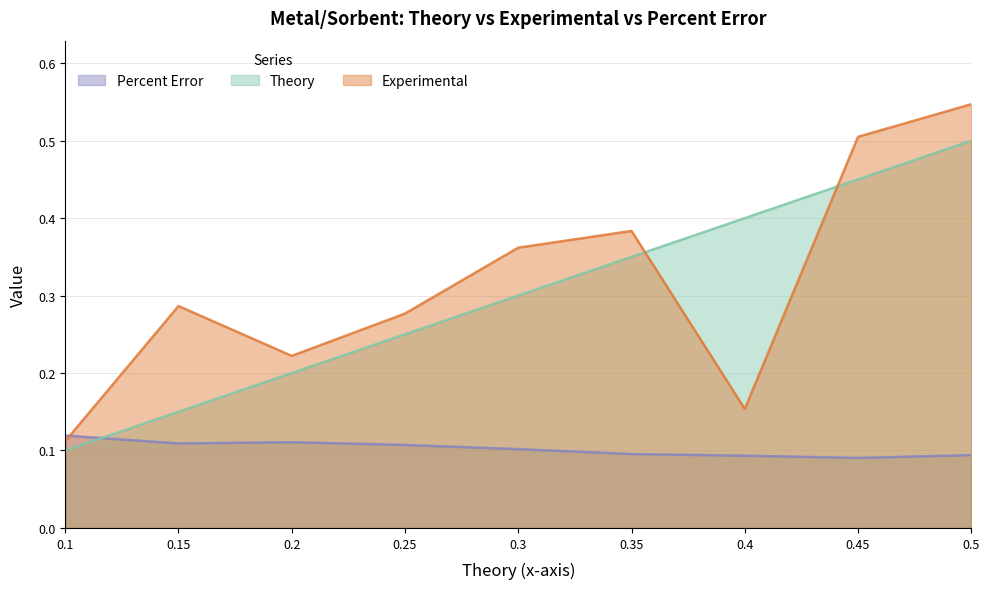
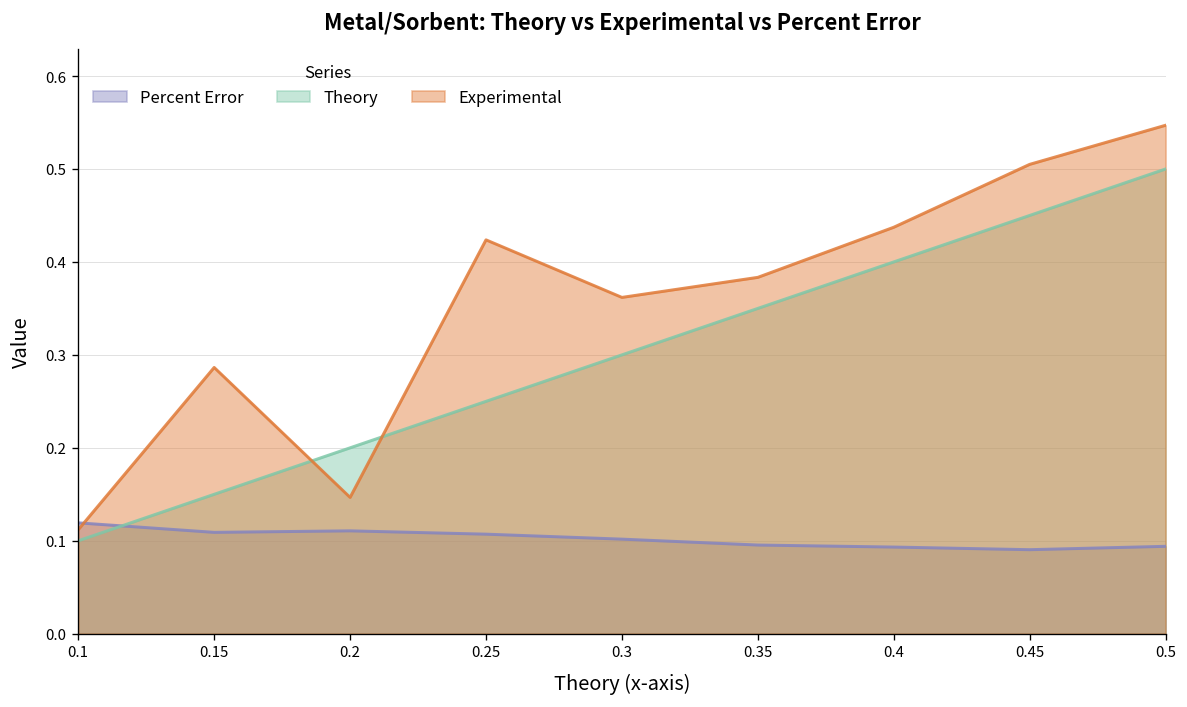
Experimental, 0.2: 0.22 -> 0.15
Experimental, 0.25: 0.28 -> 0.42
Experimental, 0.4: 0.15 -> 0.44
